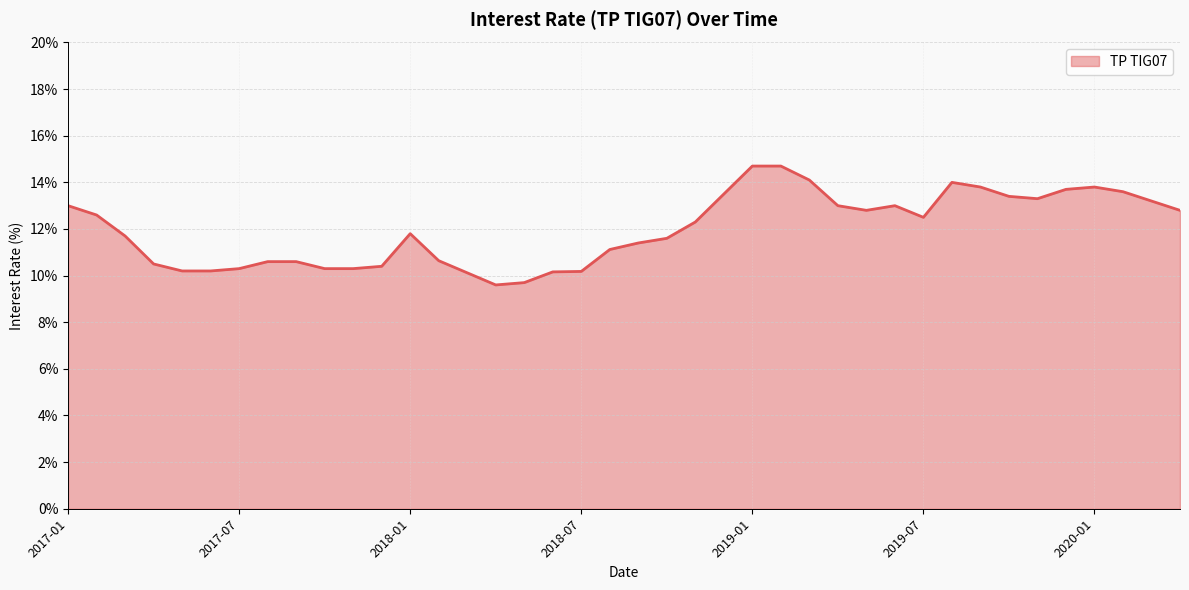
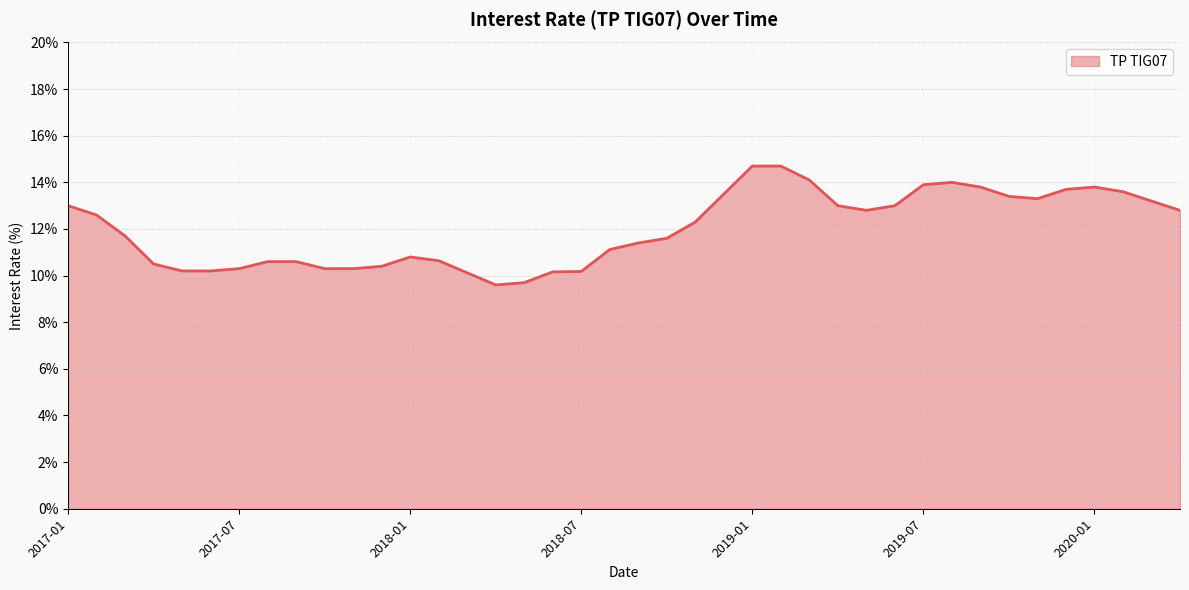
2018-01: 11.8% -> 10.8%
2019-07: 12.5% -> 13.9%
